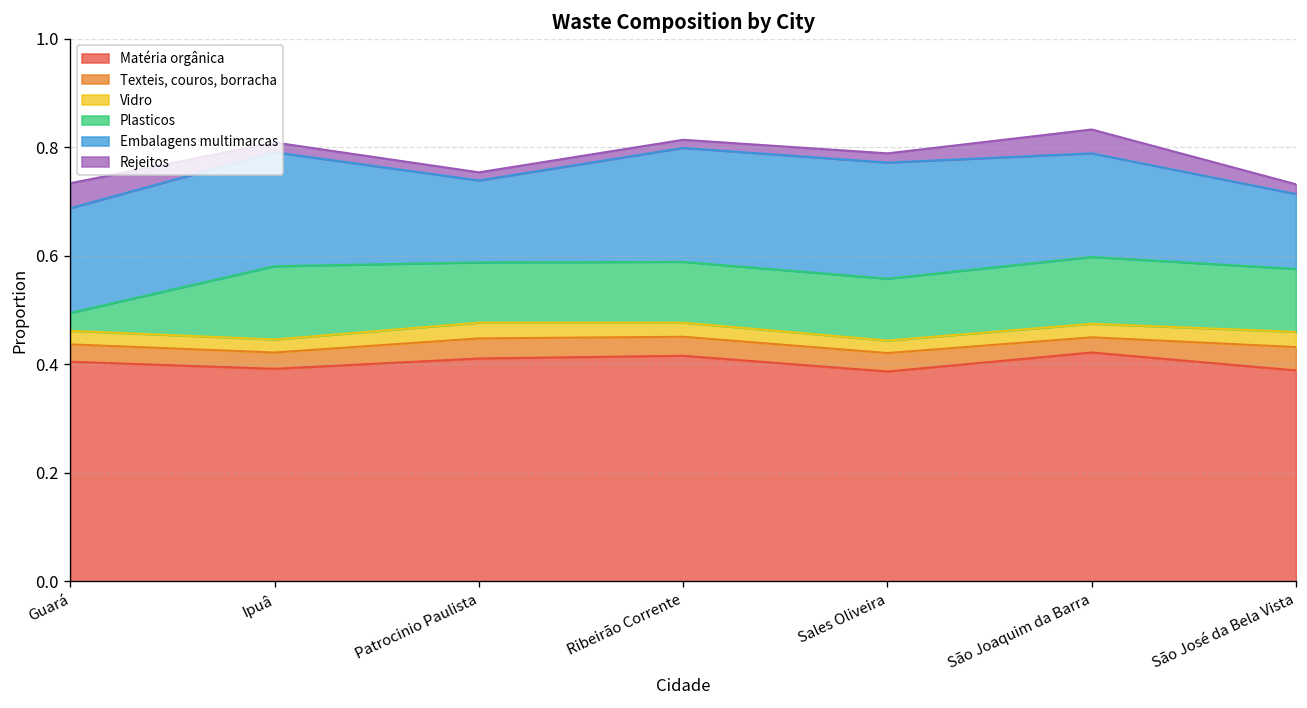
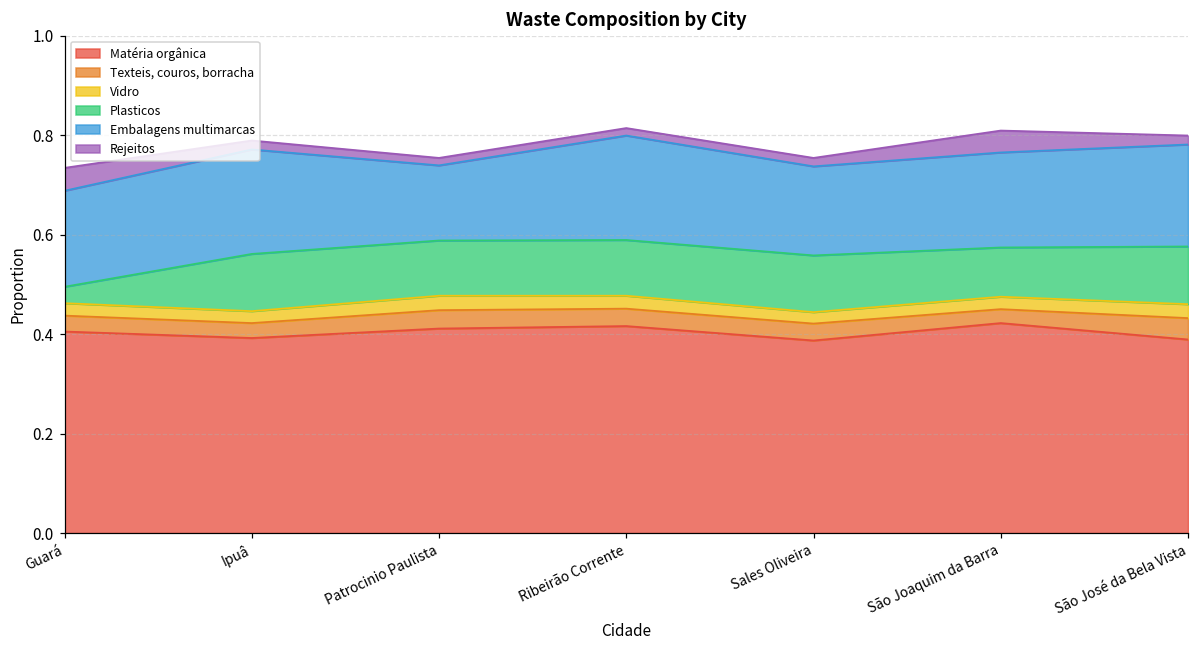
Plasticos, Ipuâ: 0.14 -> 0.11
Embalagens multimarcas, Sales Oliveira: 0.21 -> 0.18
Plasticos, São Joaquim da Barra: 0.12 -> 0.10
Embalagens multimarcas, São José da Bela Vista: 0.14 -> 0.20
